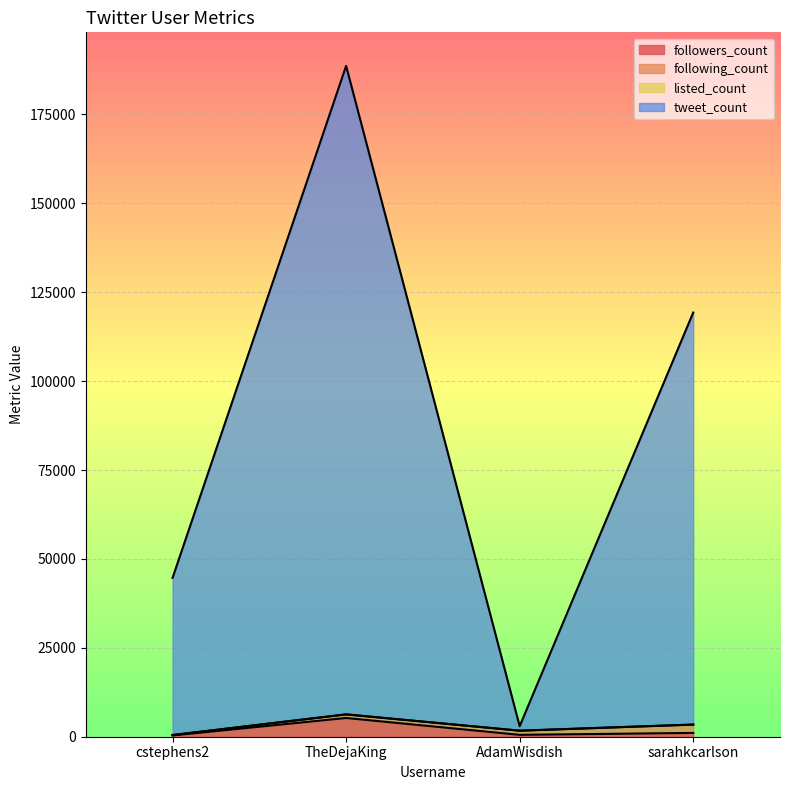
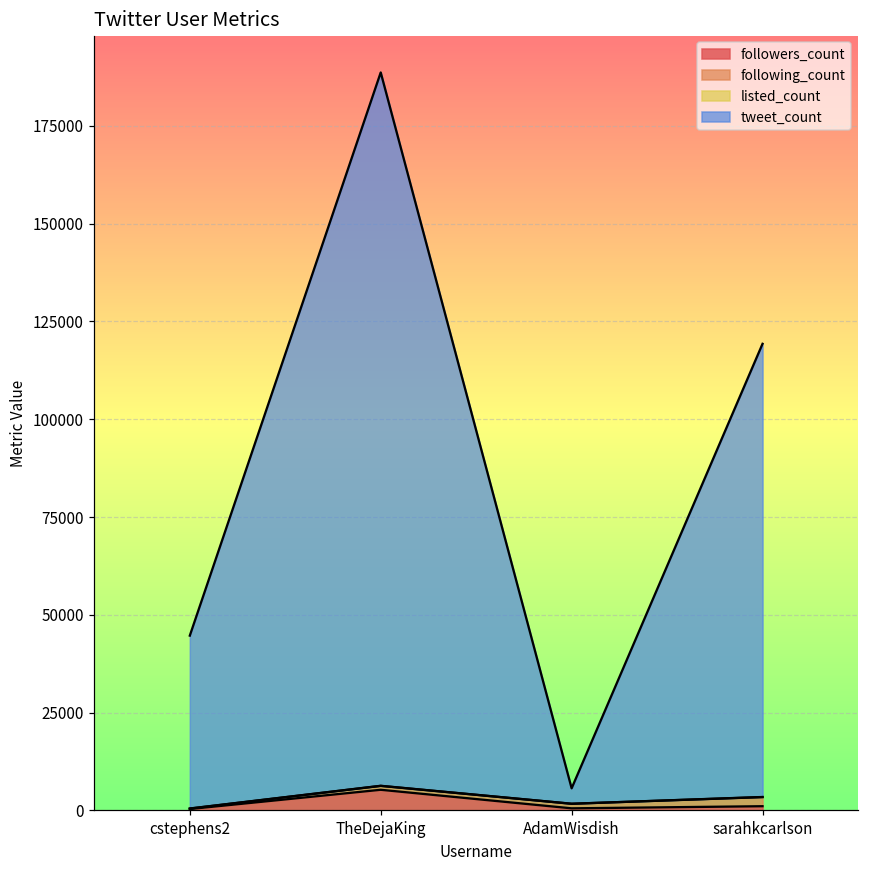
tweet_count, AdamWisdish: 1000 -> 4000
